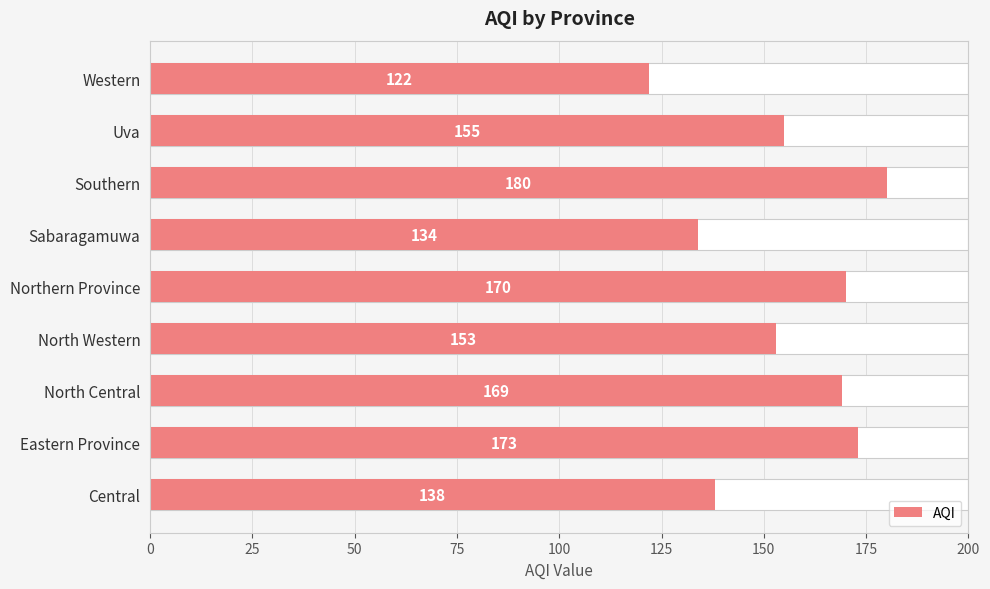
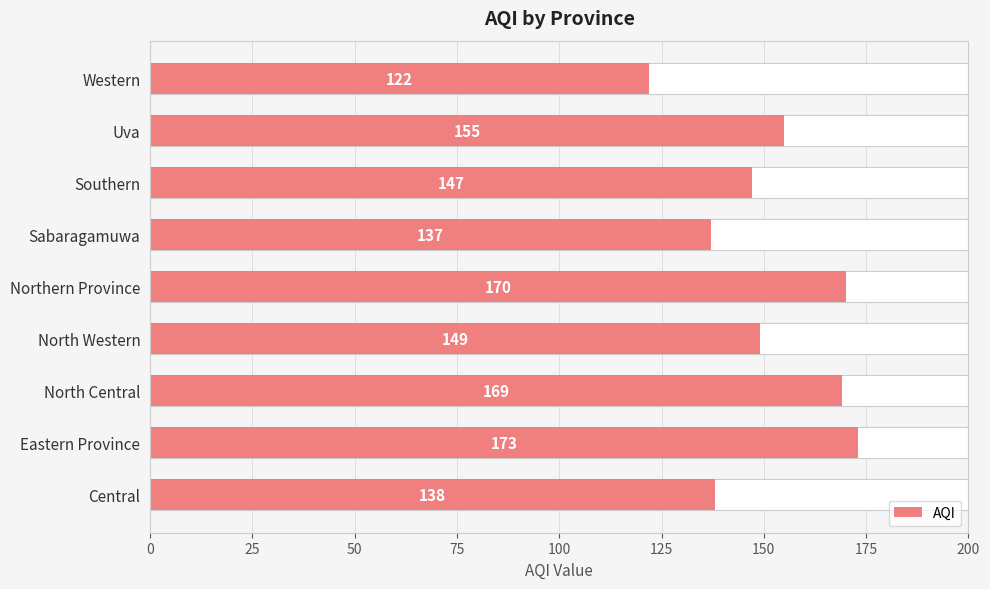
AQI, Southern: 180 -> 147
AQI, Sabaragamuwa: 134 -> 137
AQI, North Western: 153 -> 149
